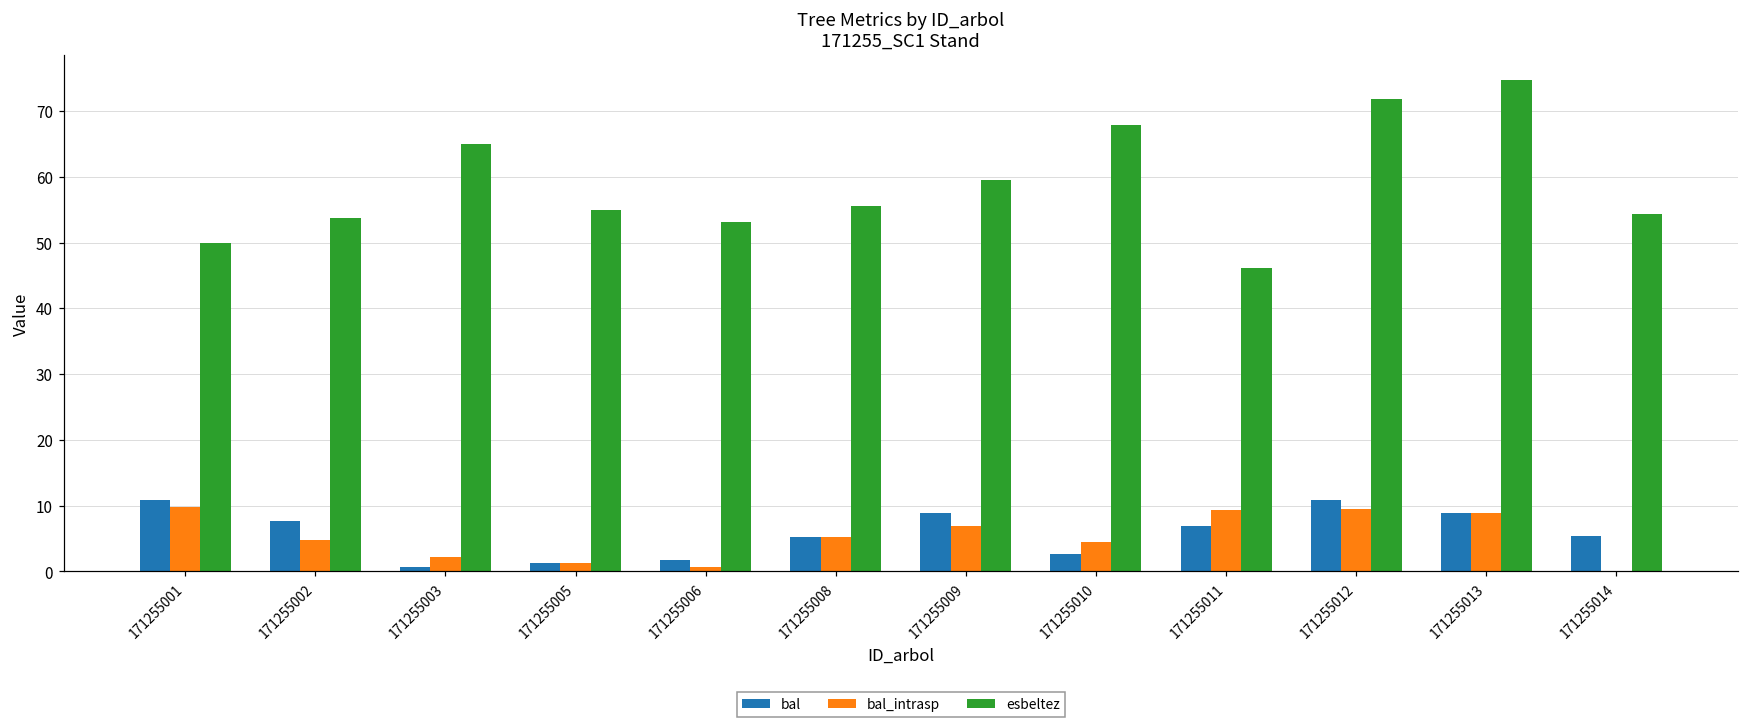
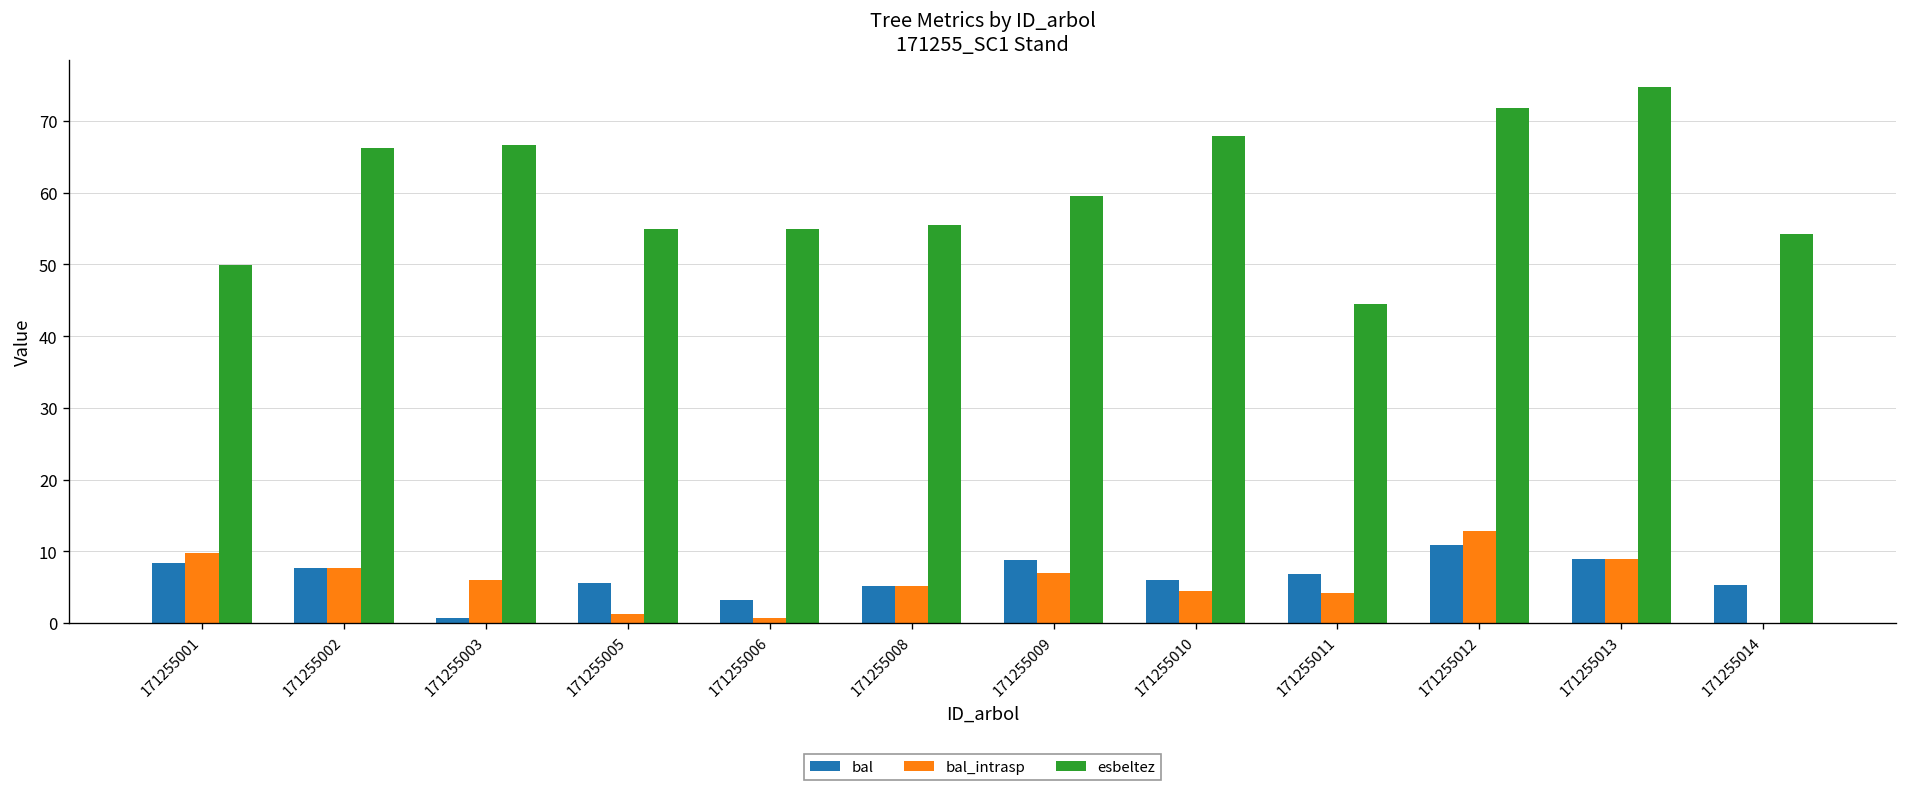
bal, 171255001: 11 -> 8
bal_intrasp, 171255002: 5 -> 8
esbeltez, 171255002: 54 -> 66
bal_intrasp, 171255003: 2 -> 6
esbeltez, 171255003: 65 -> 67
bal, 171255005: 1 -> 6
bal, 171255006: 2 -> 3
esbeltez, 171255006: 53 -> 55
bal, 171255010: 3 -> 6
bal_intrasp, 171255011: 9 -> 4
esbeltez, 171255011: 46 -> 45
bal_intrasp, 171255012: 9 -> 13
